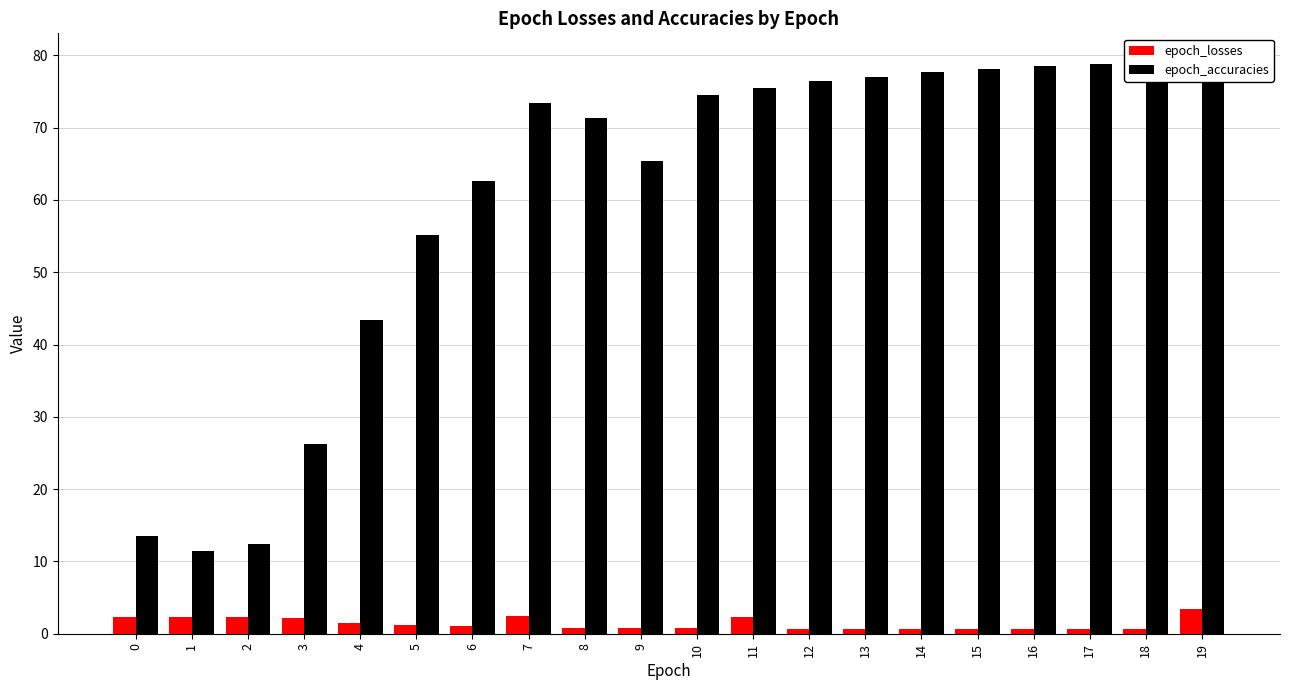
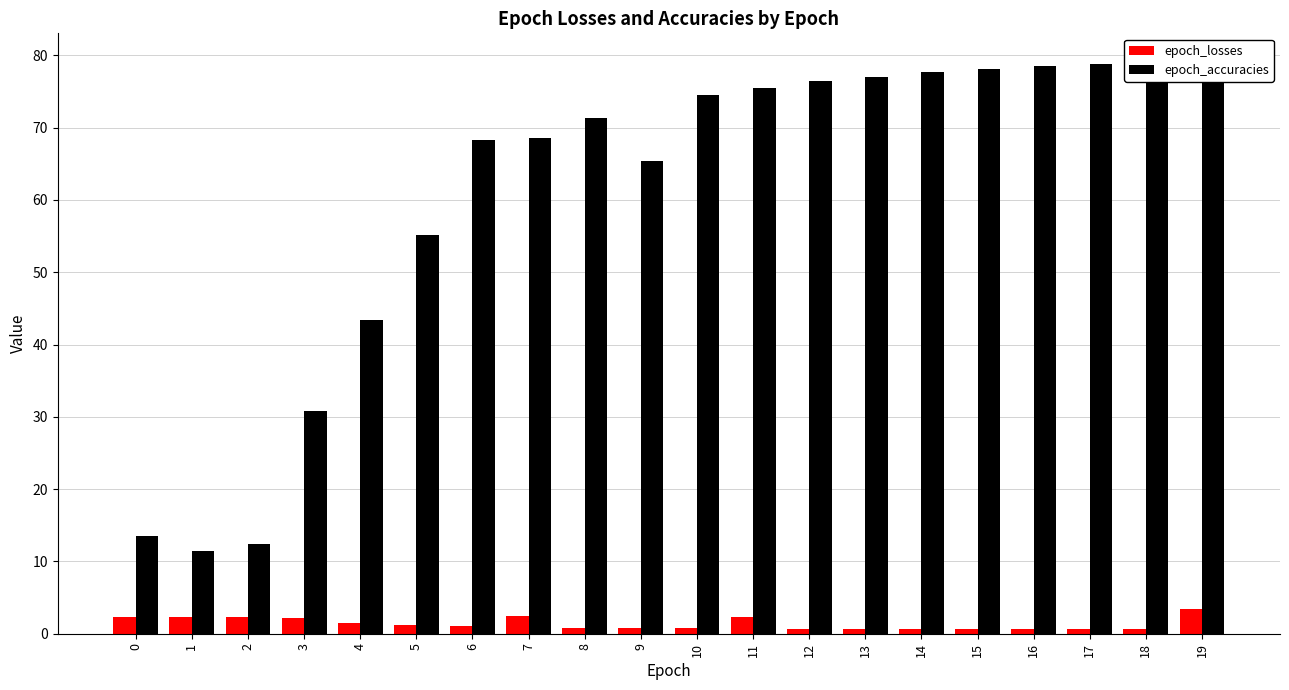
epoch_accuracies, 3: 26 -> 31
epoch_accuracies, 6: 63 -> 68
epoch_accuracies, 7: 73 -> 69
